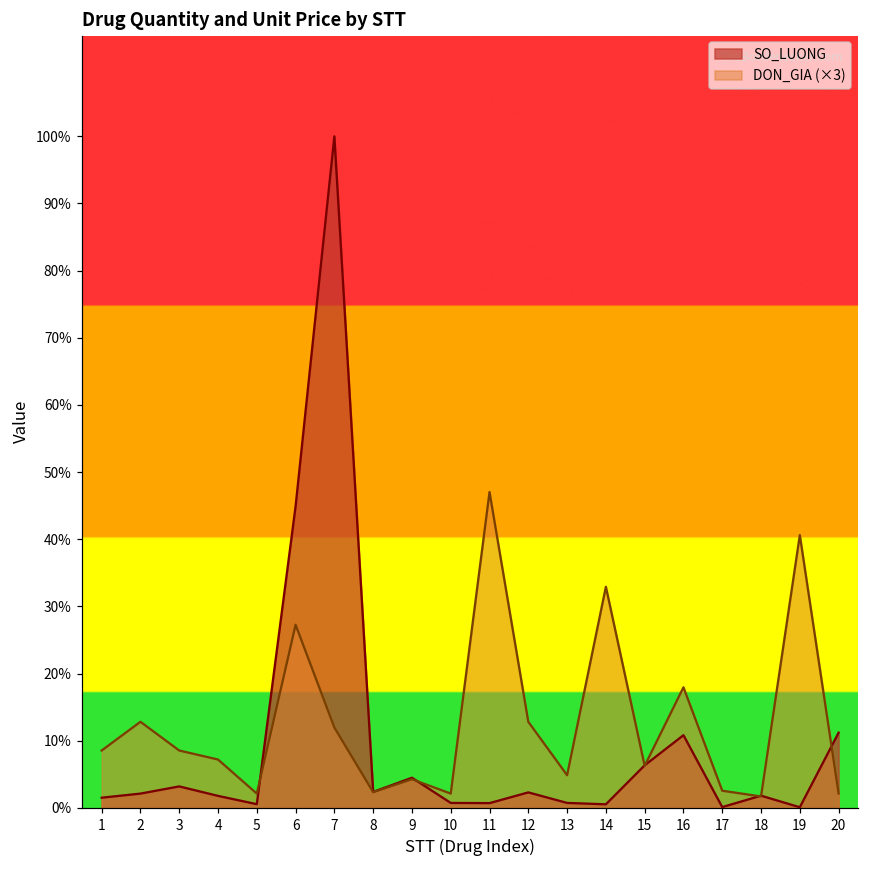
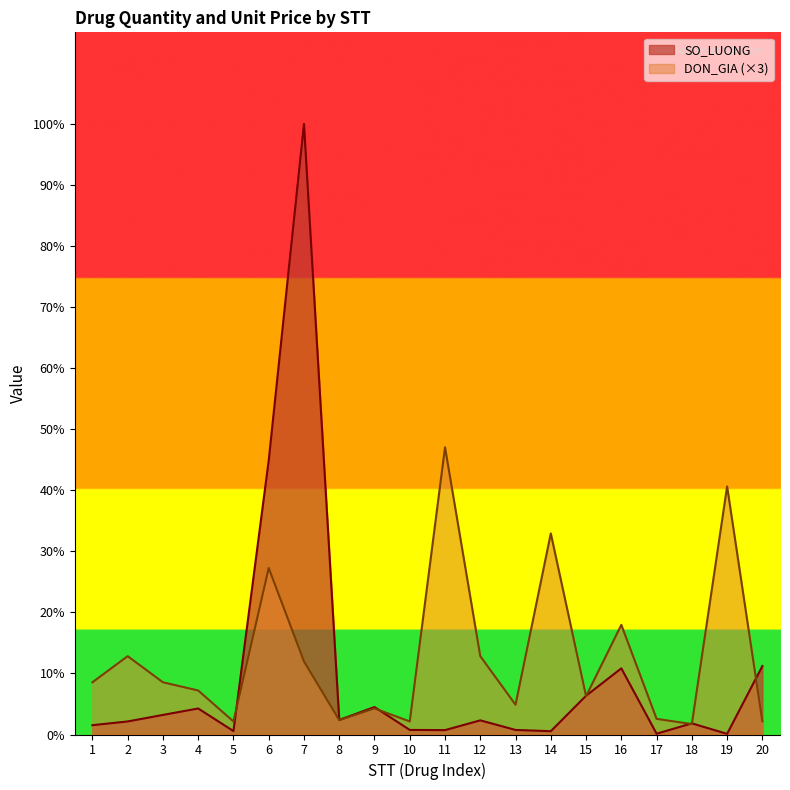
SO_LUONG, 4: 2% -> 4%
